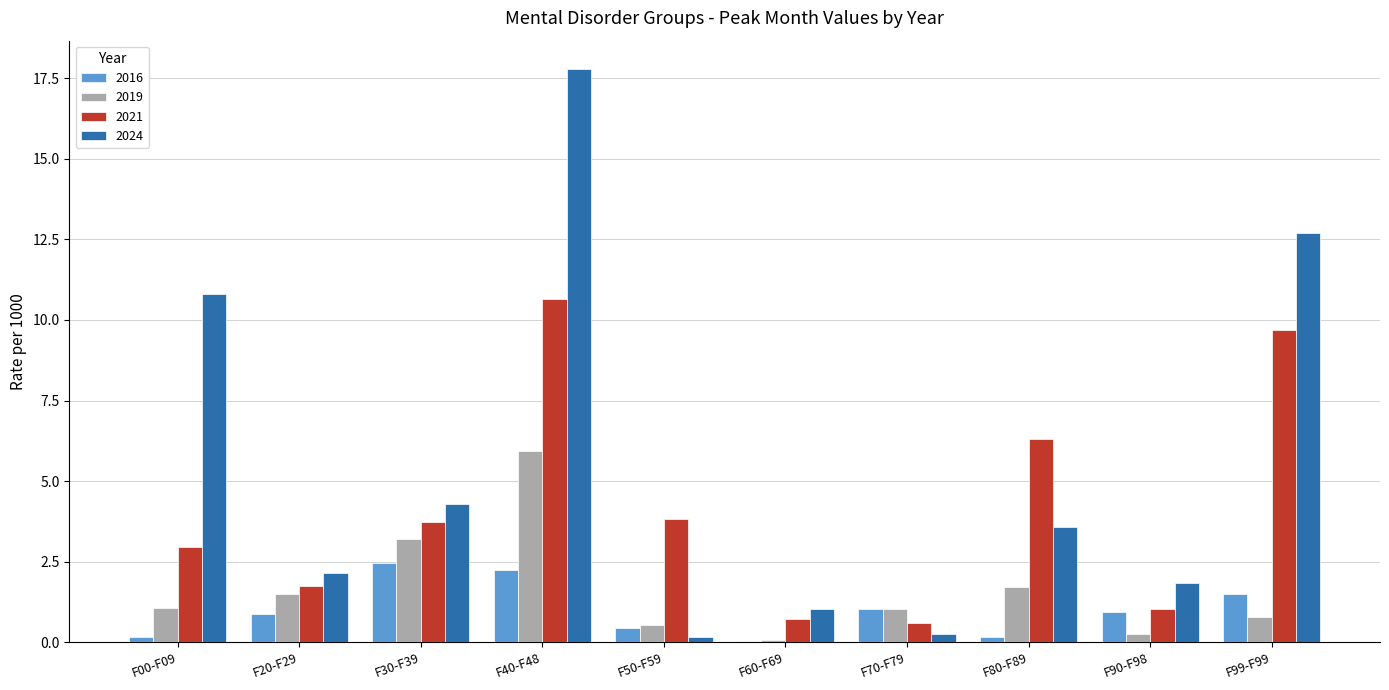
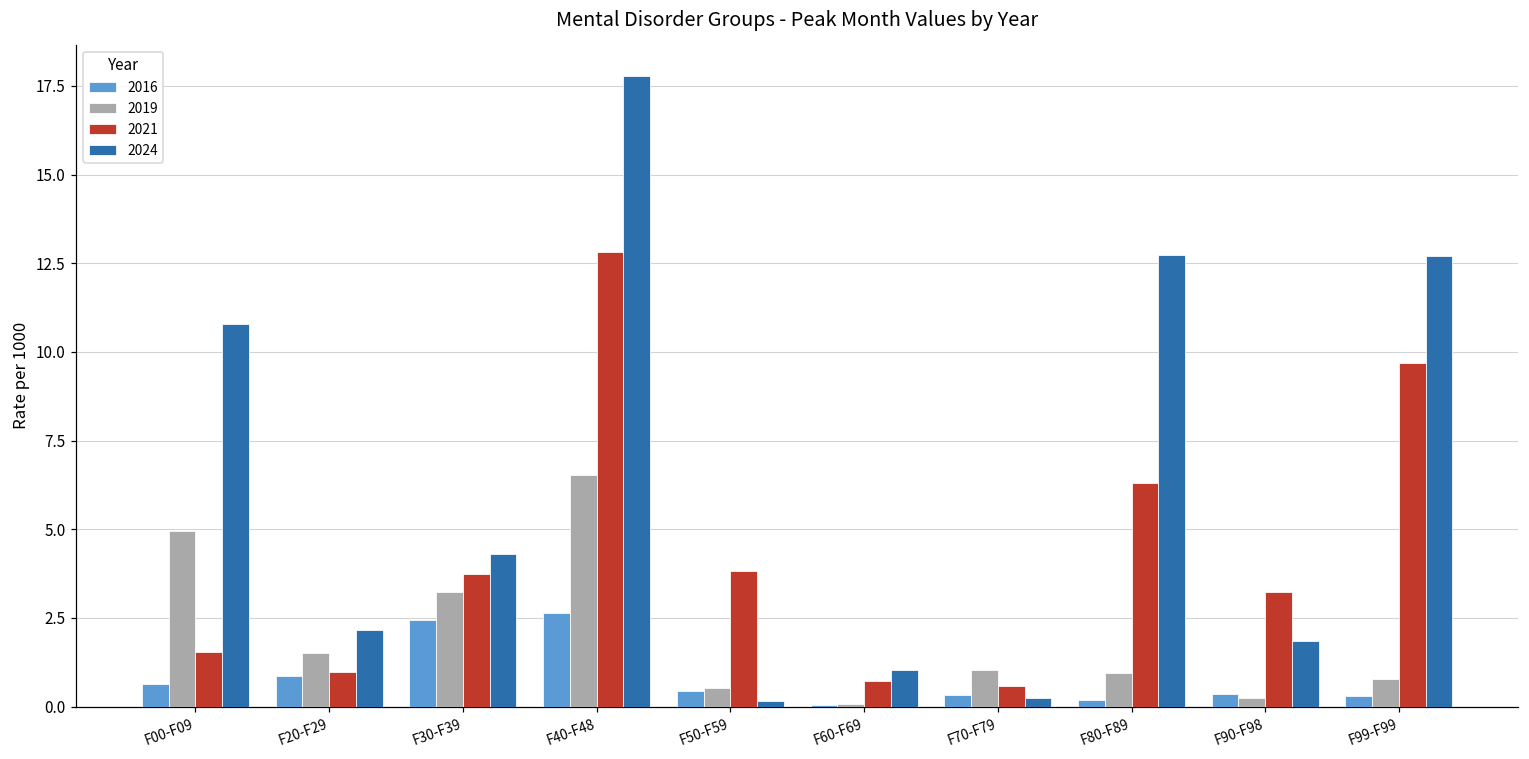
2016, F00-F09: 0.2 -> 0.6
2019, F00-F09: 1.1 -> 5.0
2021, F00-F09: 3.0 -> 1.5
2021, F20-F29: 1.8 -> 1.0
2016, F40-F48: 2.3 -> 2.6
2019, F40-F48: 5.9 -> 6.5
2021, F40-F48: 10.6 -> 12.8
2016, F70-F79: 1.0 -> 0.3
2019, F80-F89: 1.7 -> 1.0
2024, F80-F89: 3.6 -> 12.7
2016, F90-F98: 0.9 -> 0.3
2021, F90-F98: 1.0 -> 3.2
2016, F99-F99: 1.5 -> 0.3
